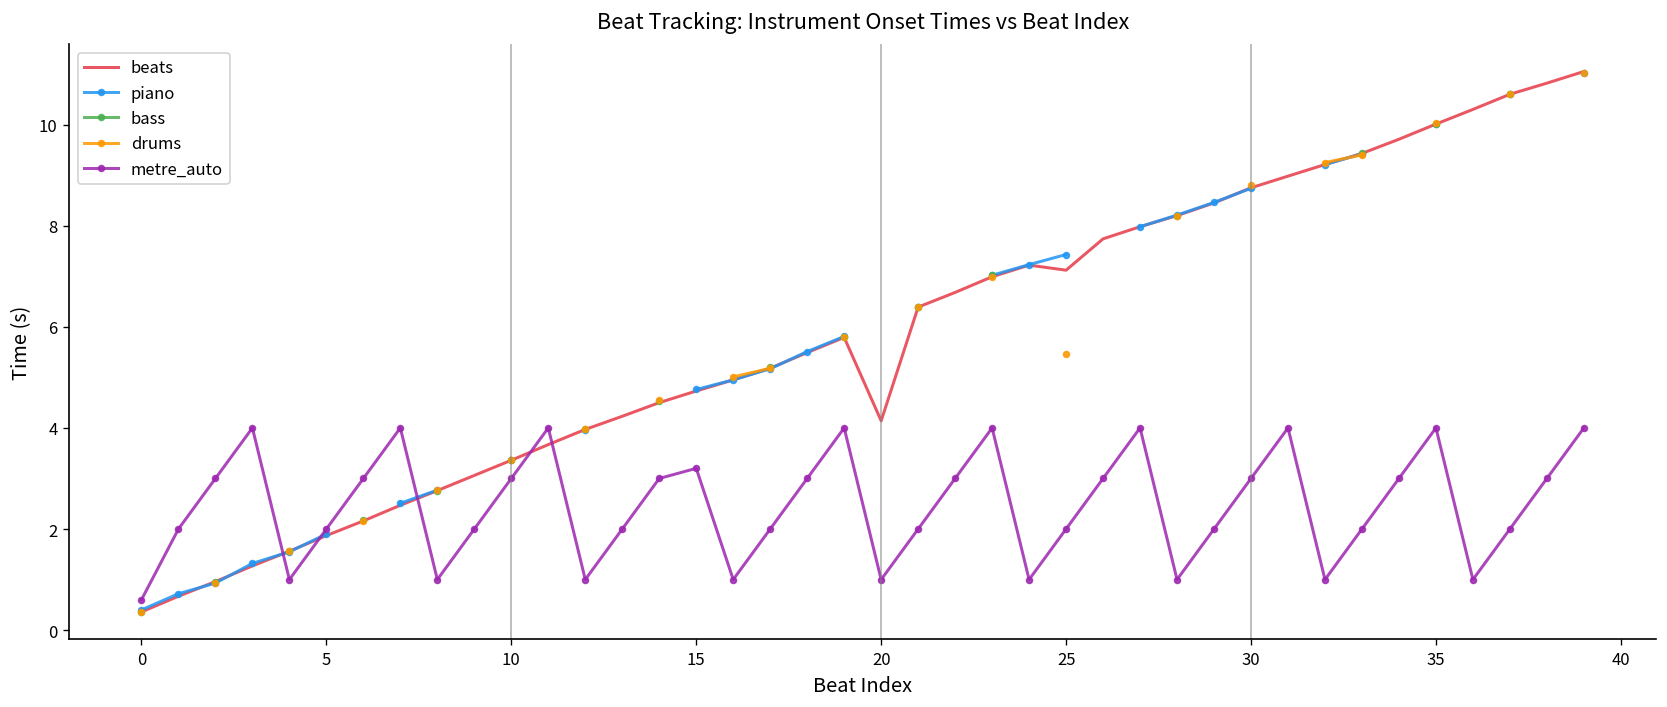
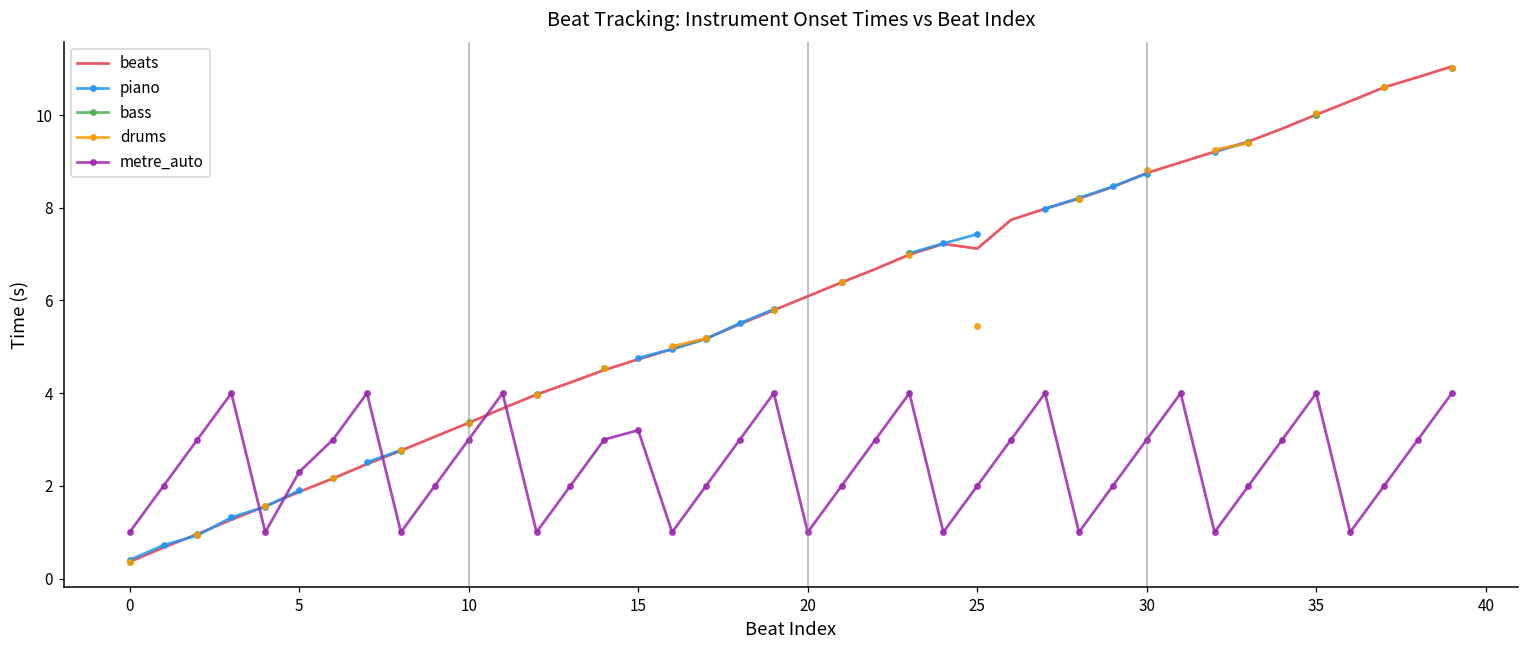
metre_auto, 0: 0.6 -> 1.0
metre_auto, 5: 2.0 -> 2.3
beats, 20: 4.1 -> 6.1
